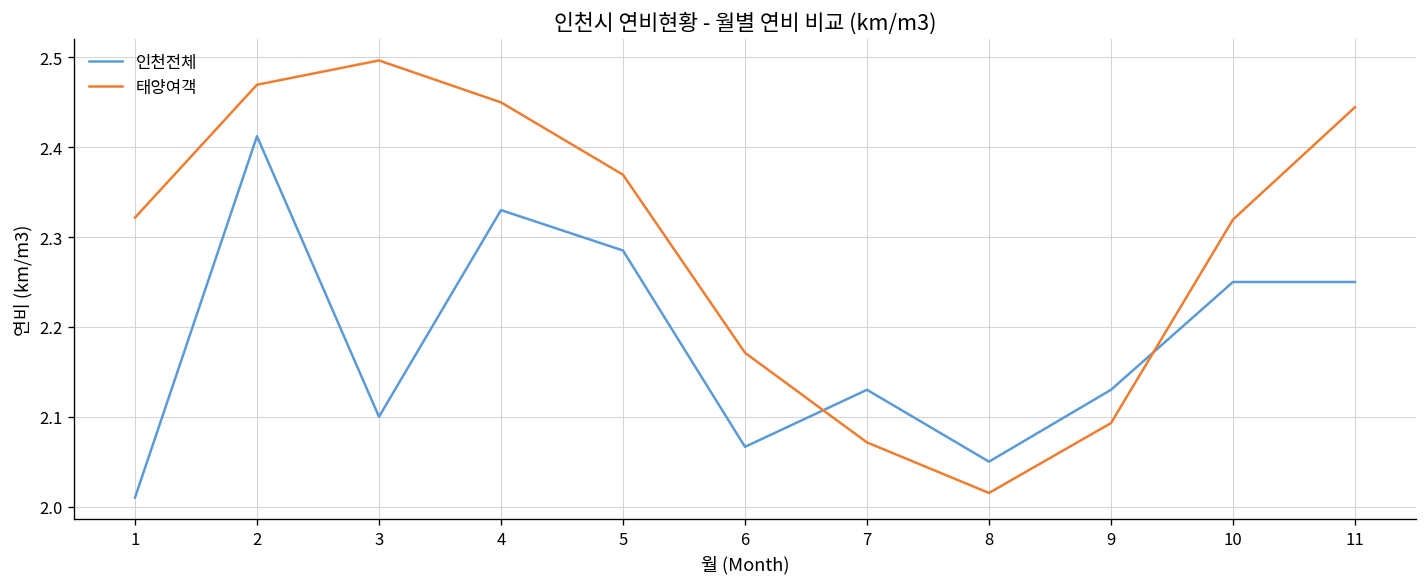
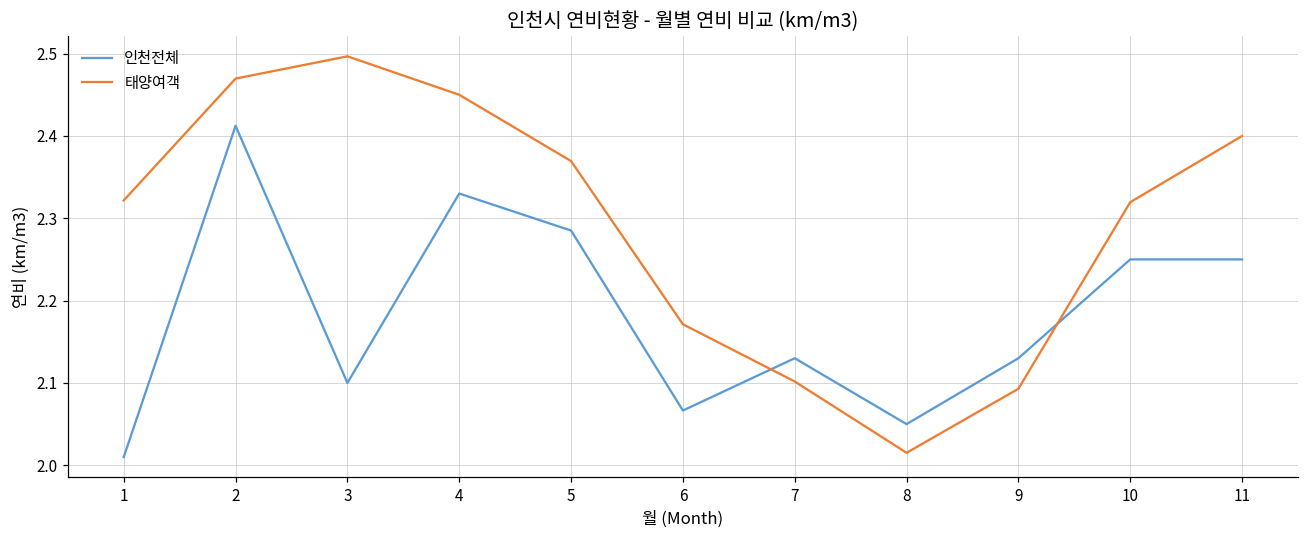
태양여객, 7: 2.07 -> 2.10
태양여객, 11: 2.44 -> 2.40
